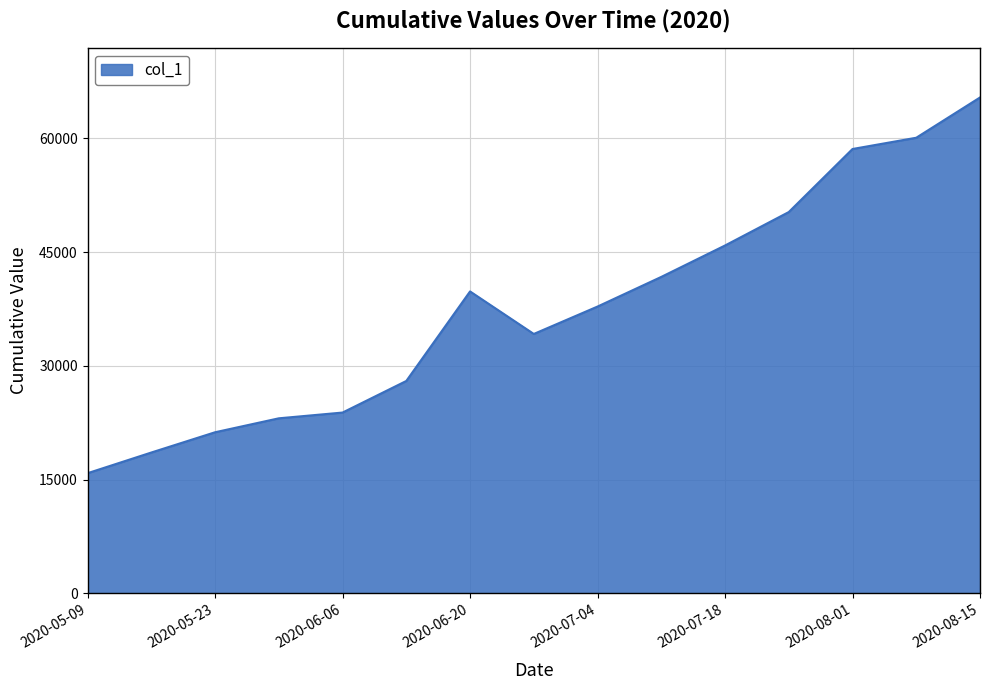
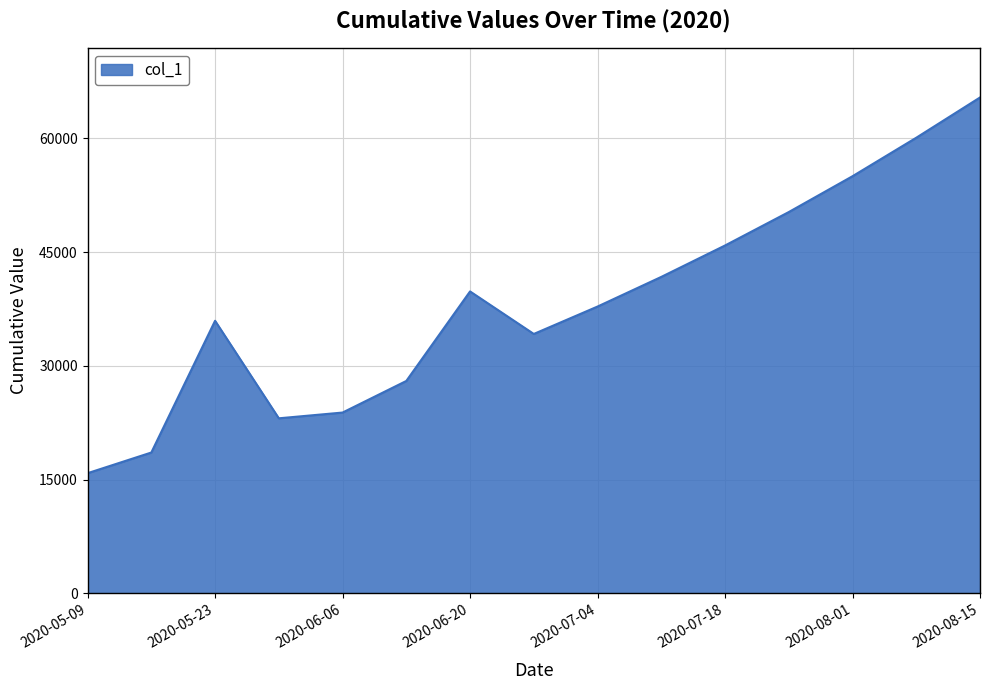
2020-05-23: 21000 -> 36000
2020-08-01: 59000 -> 55000
